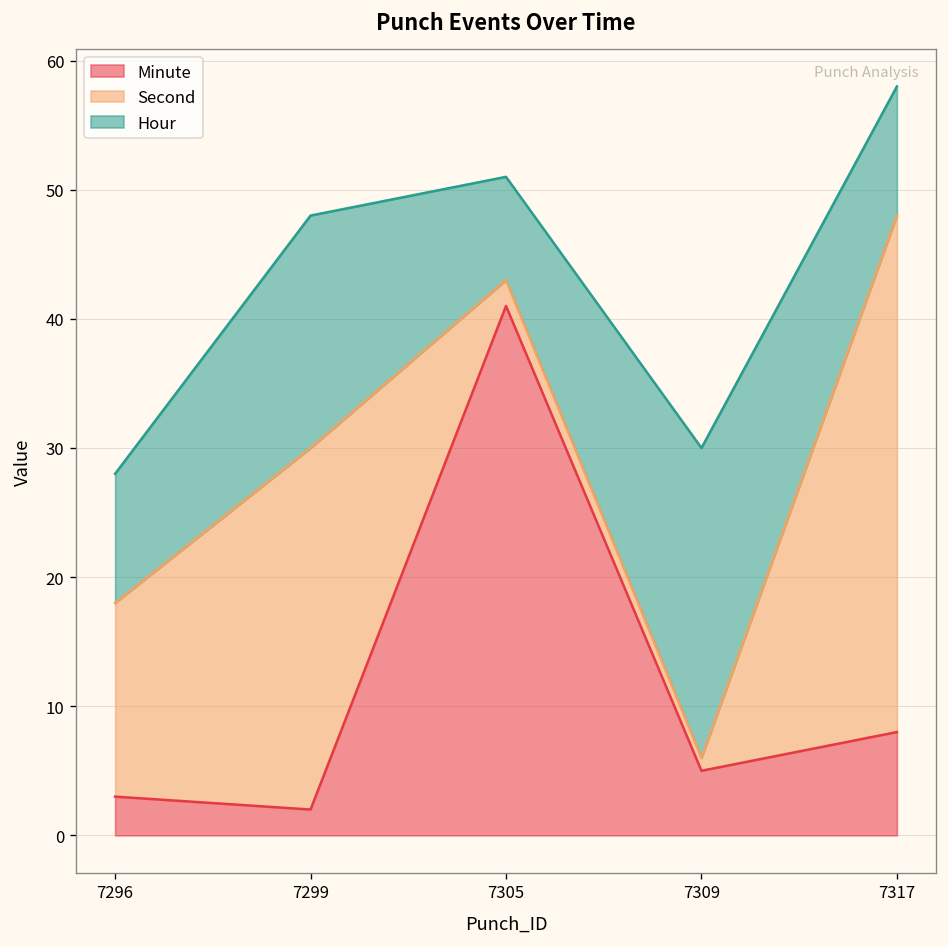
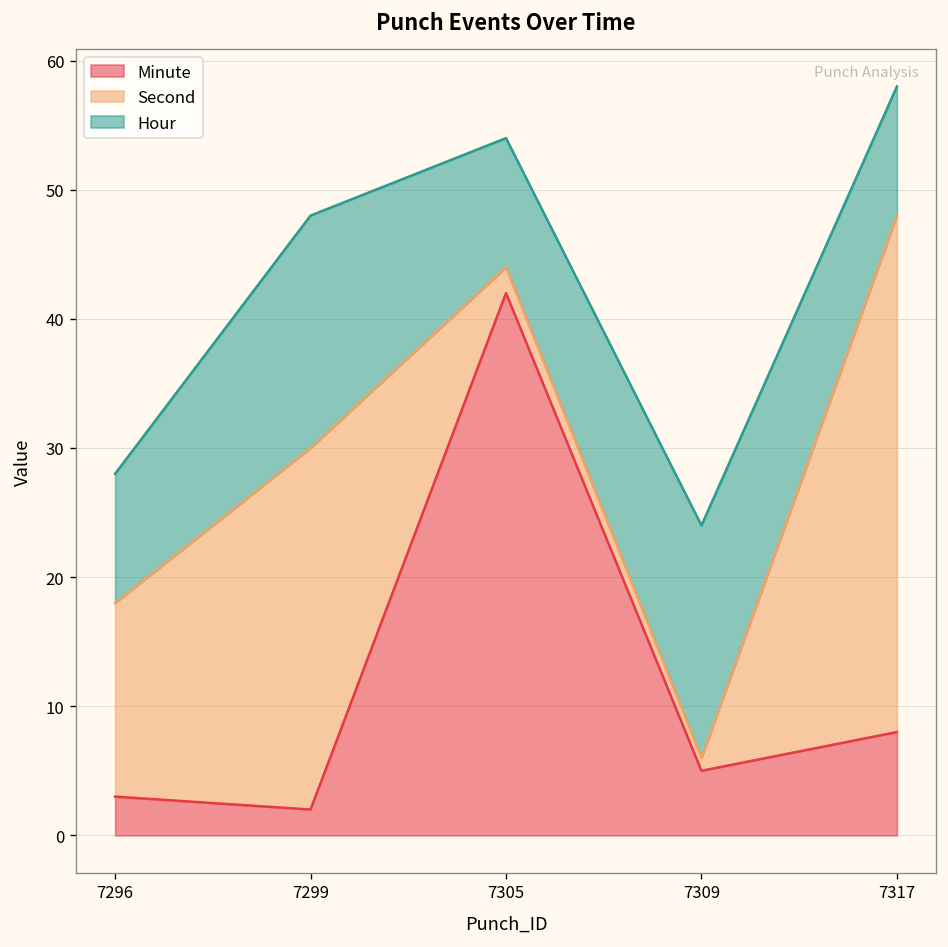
Minute, 7305: 41 -> 42
Hour, 7305: 8 -> 10
Hour, 7309: 24 -> 18
